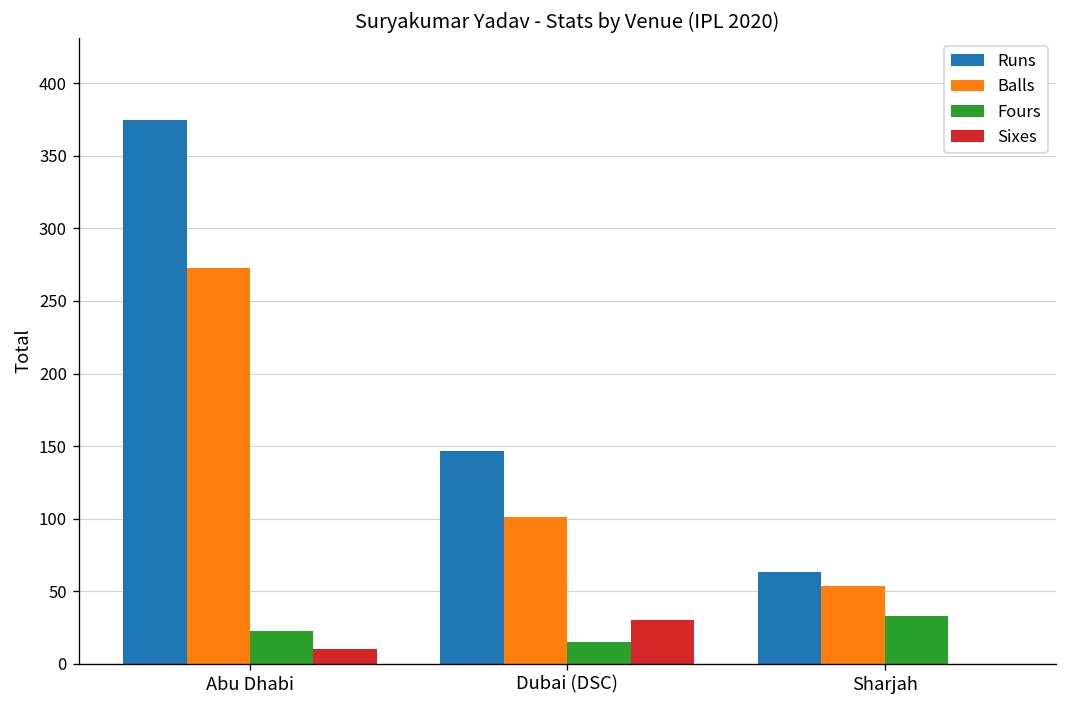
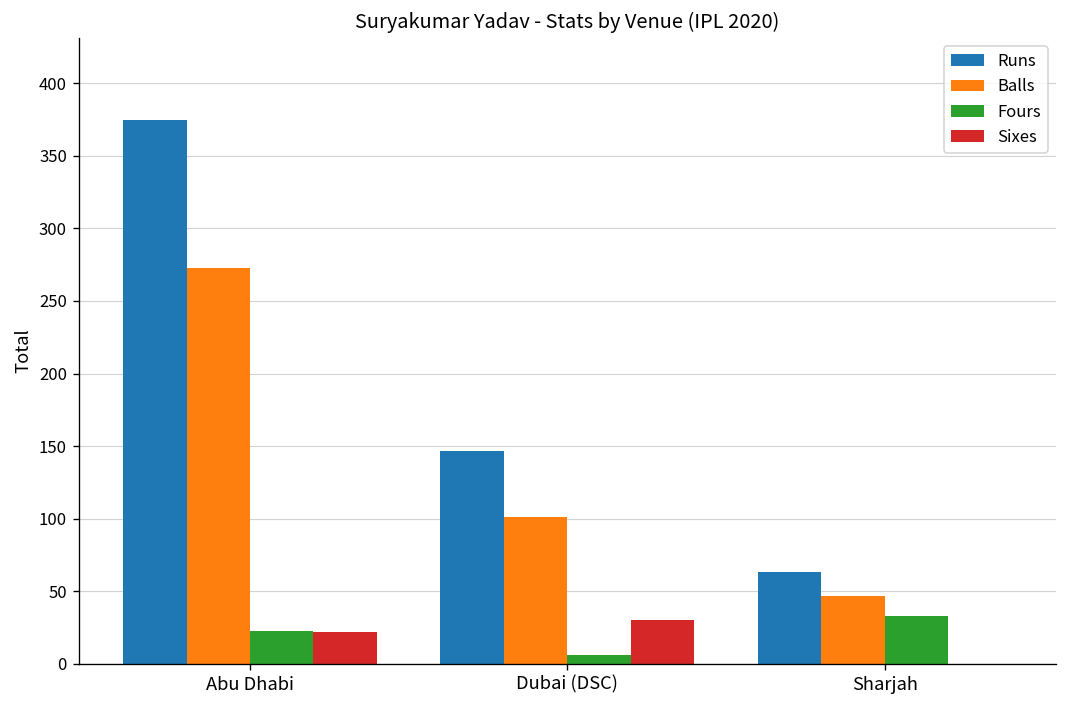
Sixes, Abu Dhabi: 10 -> 22
Fours, Dubai (DSC): 15 -> 6
Balls, Sharjah: 54 -> 47
